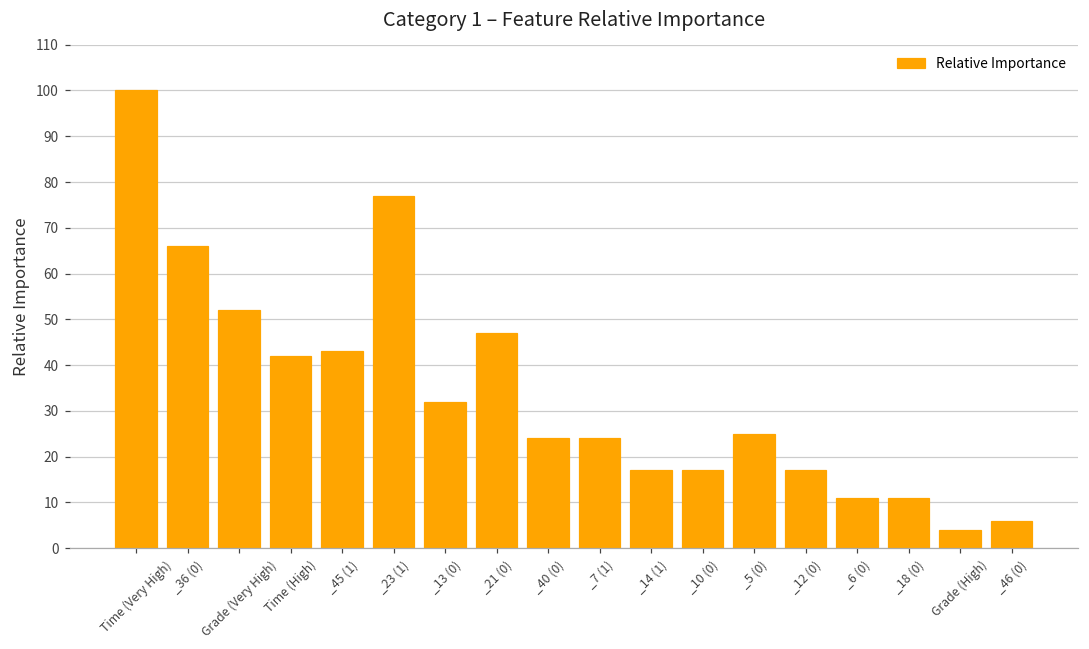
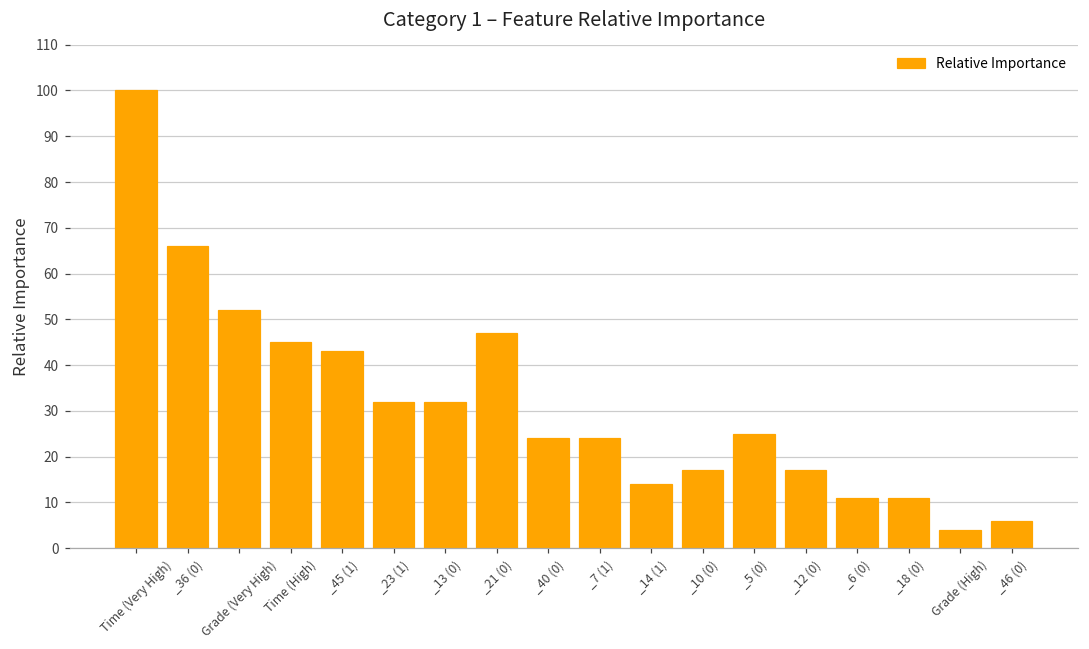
Time (High): 42 -> 45
_23 (1): 77 -> 32
_14 (1): 17 -> 14
